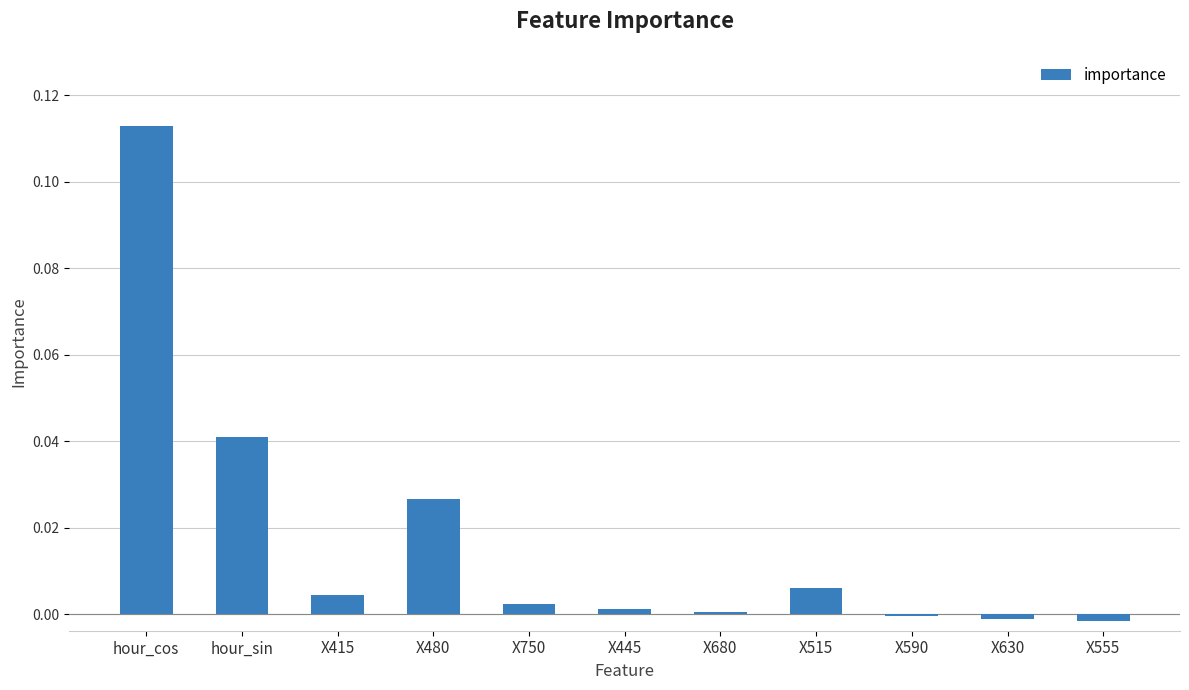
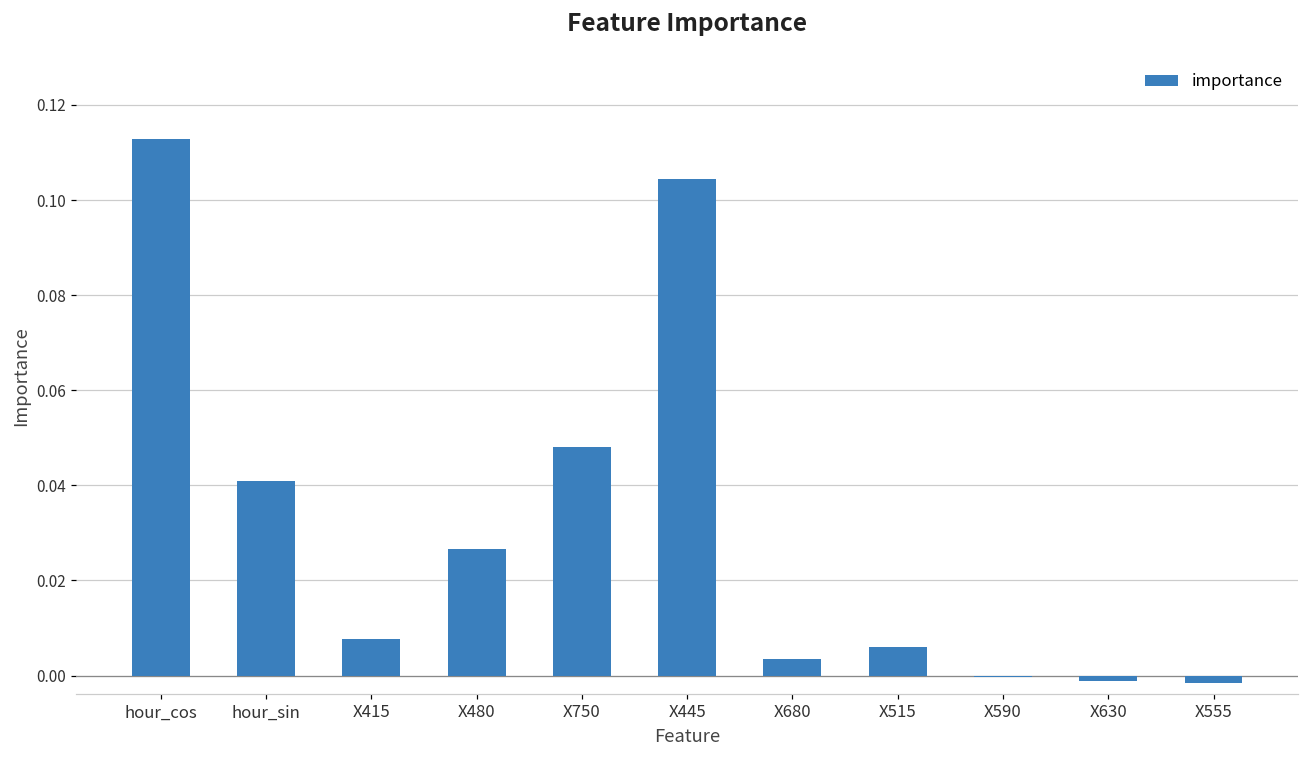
X415: 0.004 -> 0.008
X750: 0.002 -> 0.048
X445: 0.001 -> 0.105
X680: 0.001 -> 0.003
